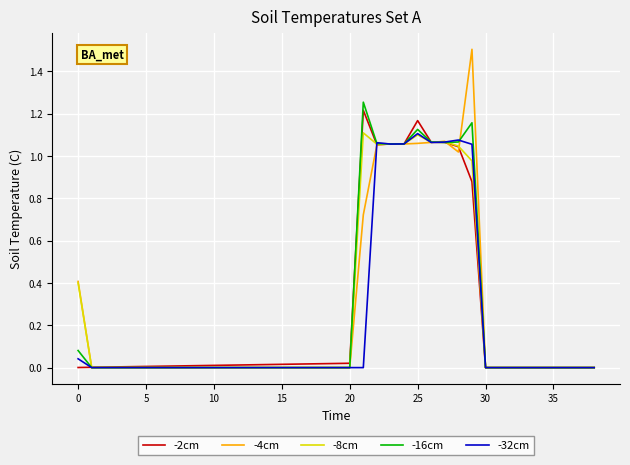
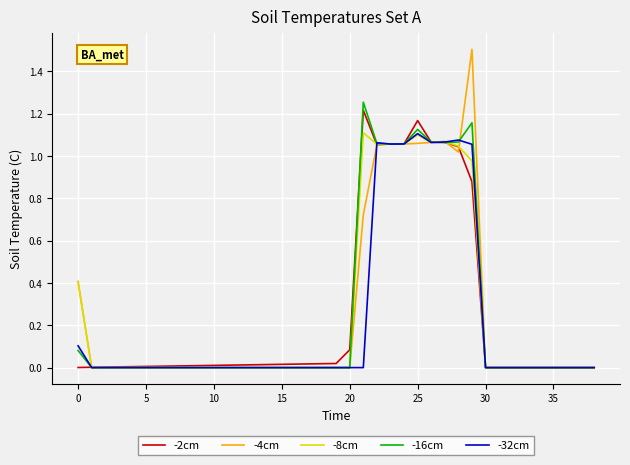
-32cm, 0: 0.04 -> 0.10
-2cm, 20: 0.02 -> 0.08
